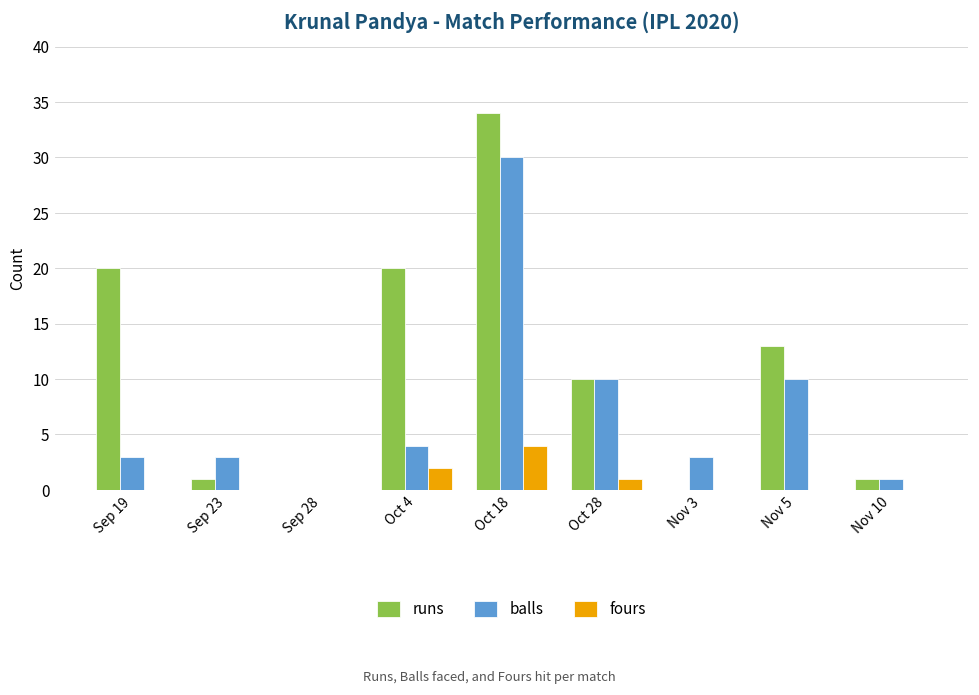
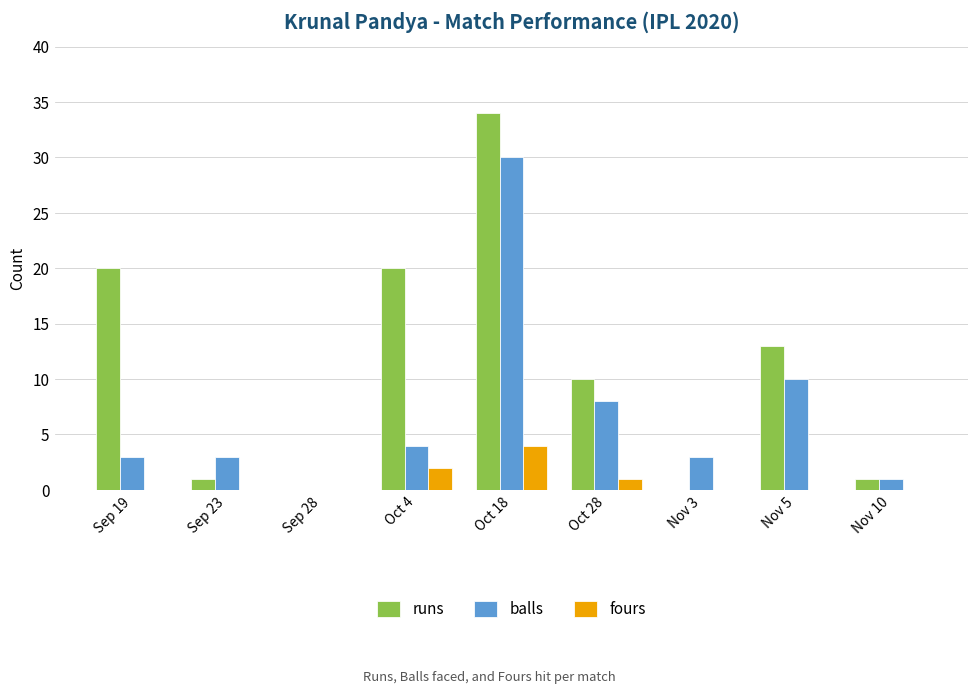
balls, Oct 28: 10 -> 8
